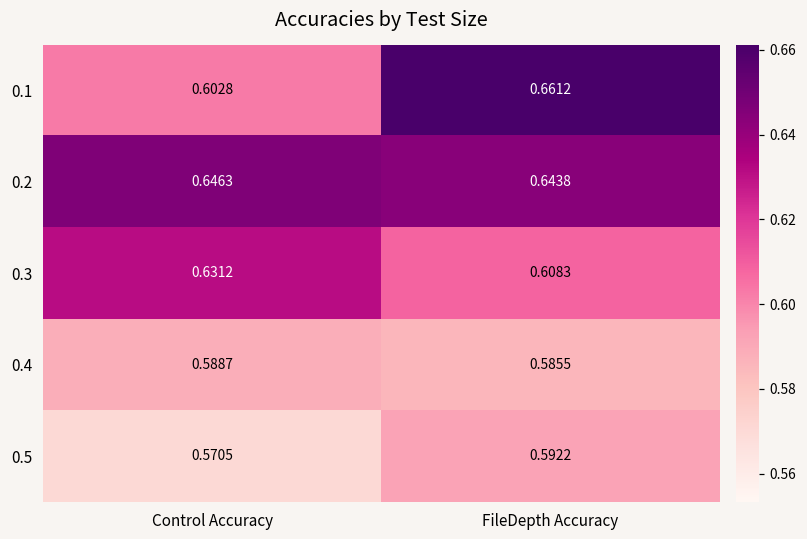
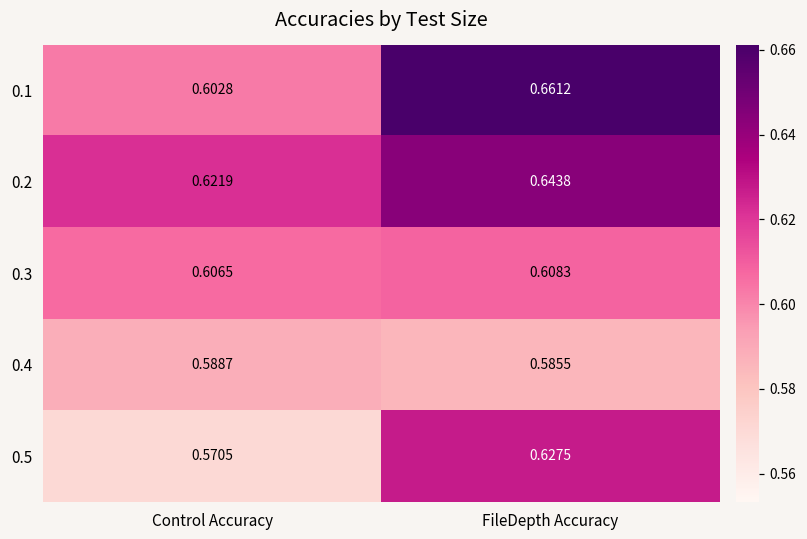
0.2, Control Accuracy: 0.6463 -> 0.6219
0.3, Control Accuracy: 0.6312 -> 0.6065
0.5, FileDepth Accuracy: 0.5922 -> 0.6275
